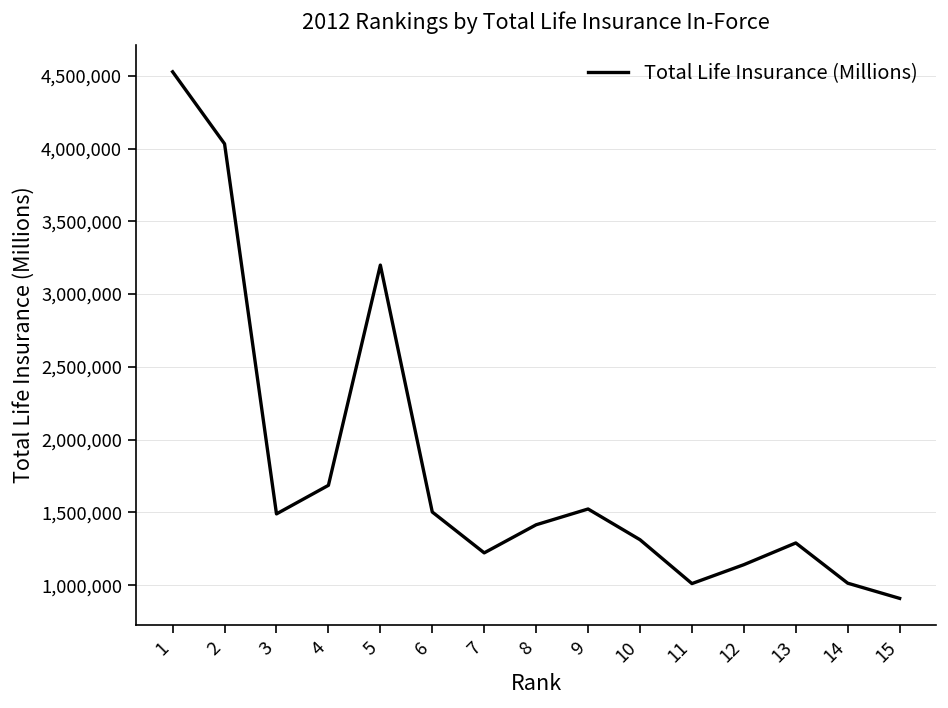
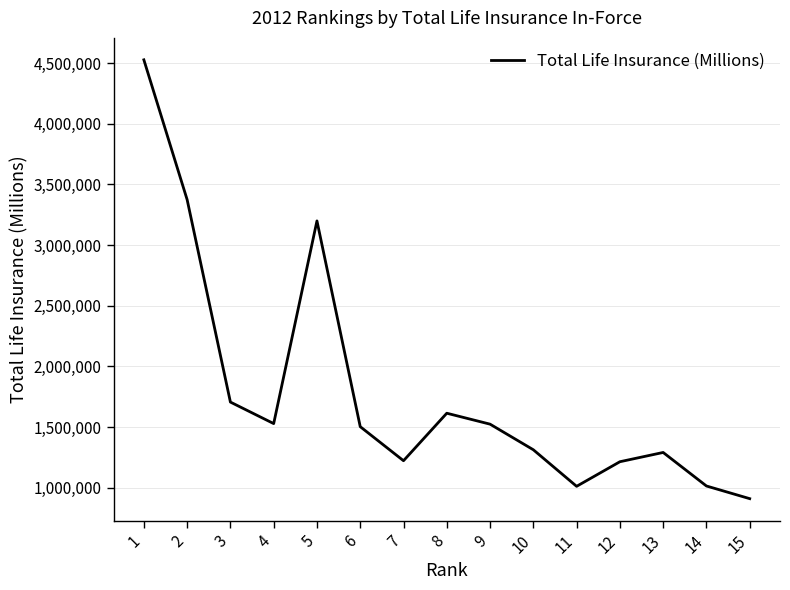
2: 4,030,000 -> 3,370,000
3: 1,490,000 -> 1,710,000
4: 1,690,000 -> 1,530,000
8: 1,420,000 -> 1,610,000
12: 1,140,000 -> 1,210,000
